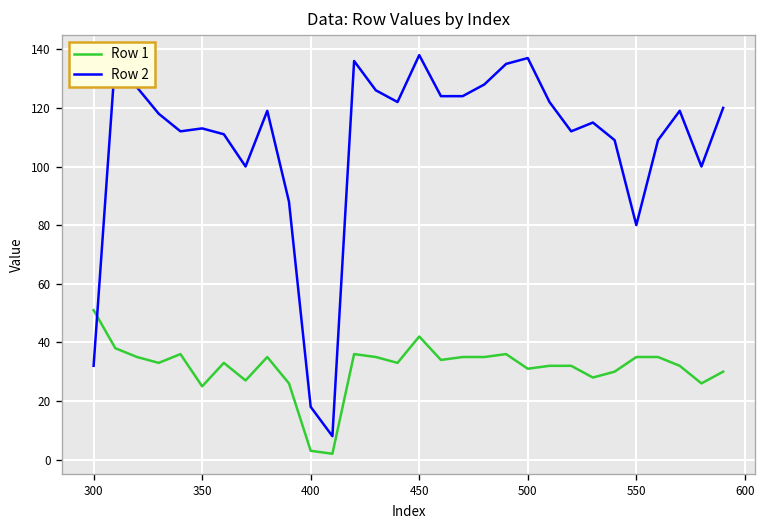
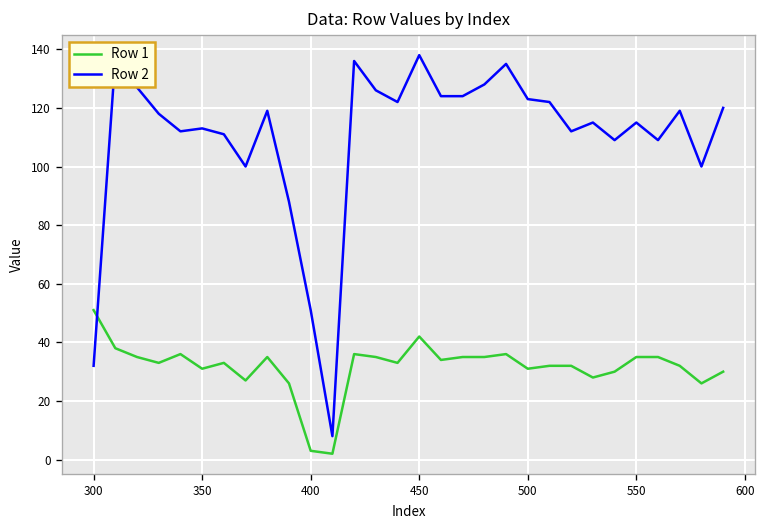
Row 1, 350: 25 -> 31
Row 2, 400: 18 -> 51
Row 2, 500: 137 -> 123
Row 2, 550: 80 -> 115
